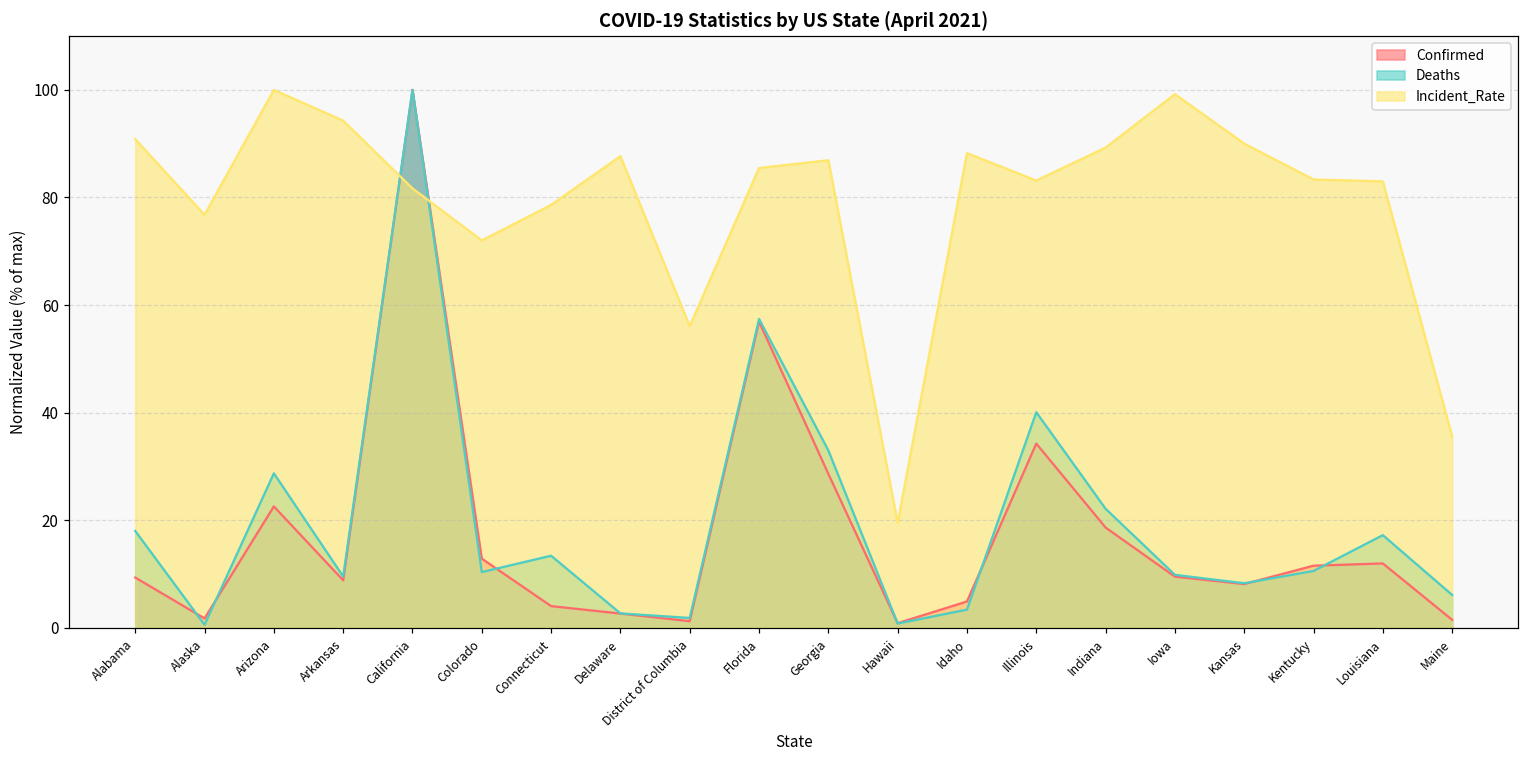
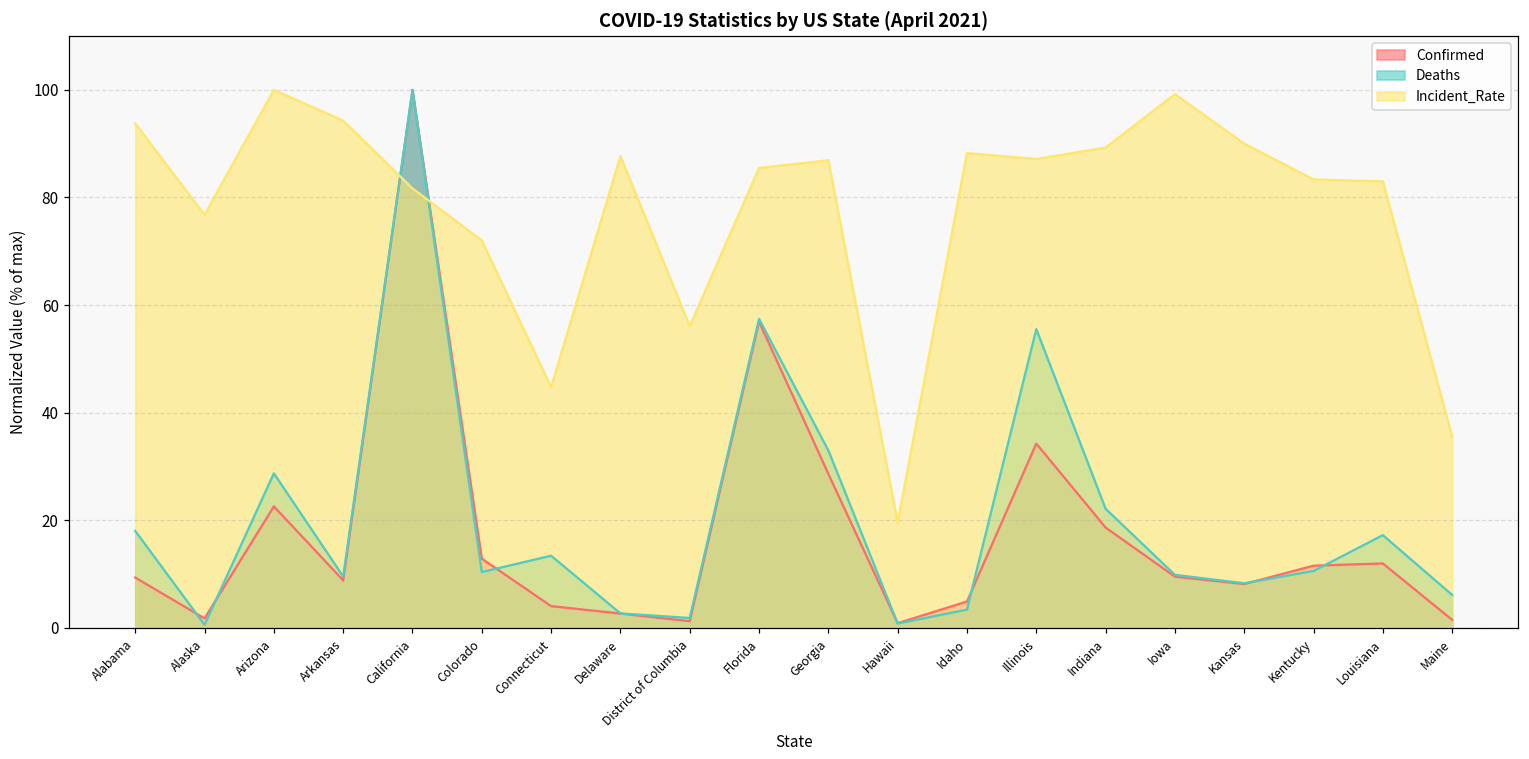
Incident_Rate, Alabama: 91 -> 94
Incident_Rate, Connecticut: 79 -> 45
Deaths, Illinois: 40 -> 56
Incident_Rate, Illinois: 83 -> 87
